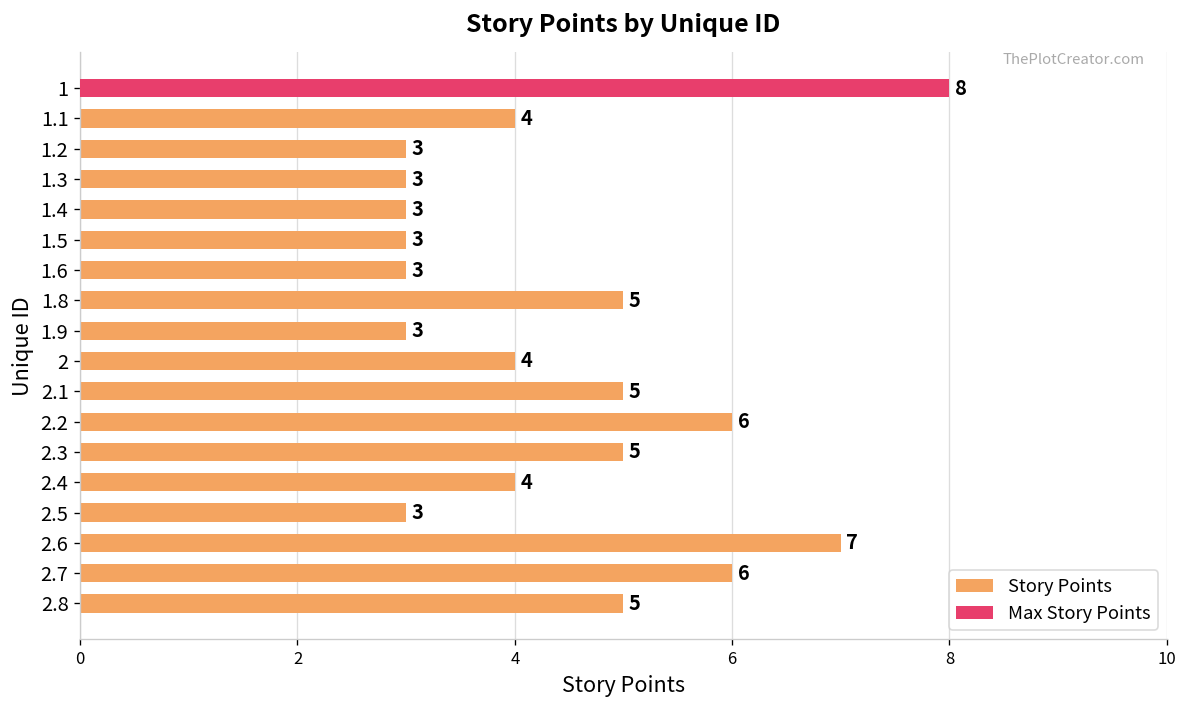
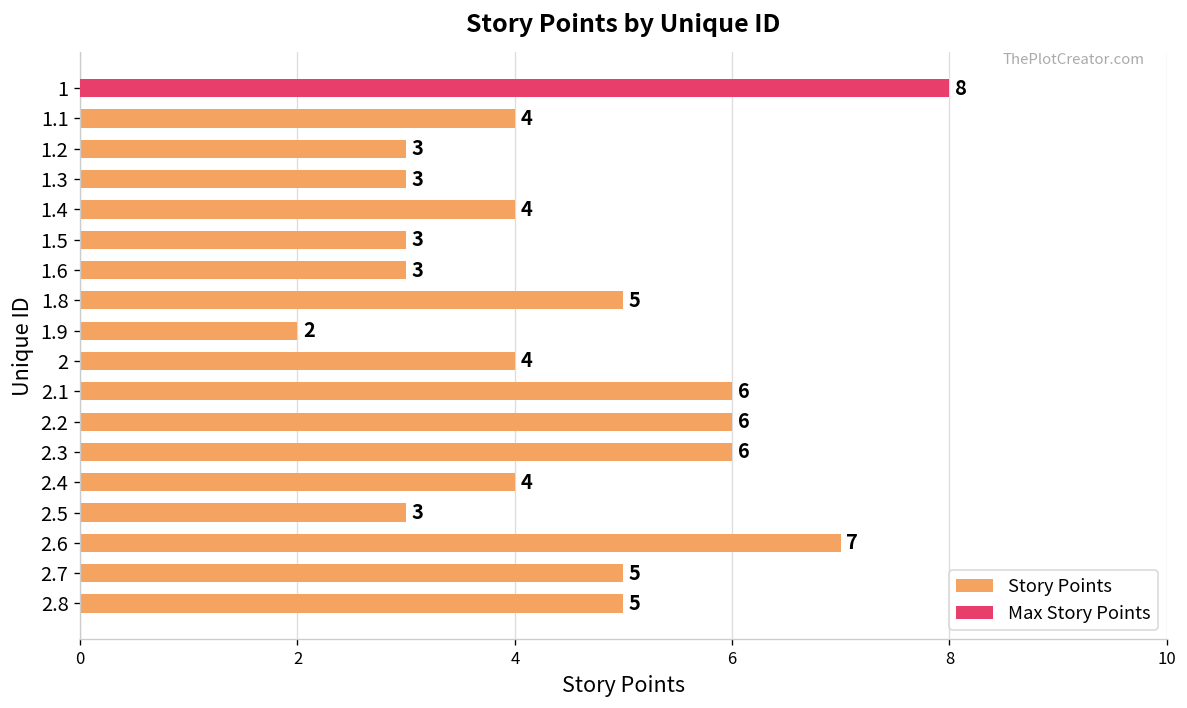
Story Points, 1.4: 3 -> 4
Story Points, 1.9: 3 -> 2
Story Points, 2.1: 5 -> 6
Story Points, 2.3: 5 -> 6
Story Points, 2.7: 6 -> 5
